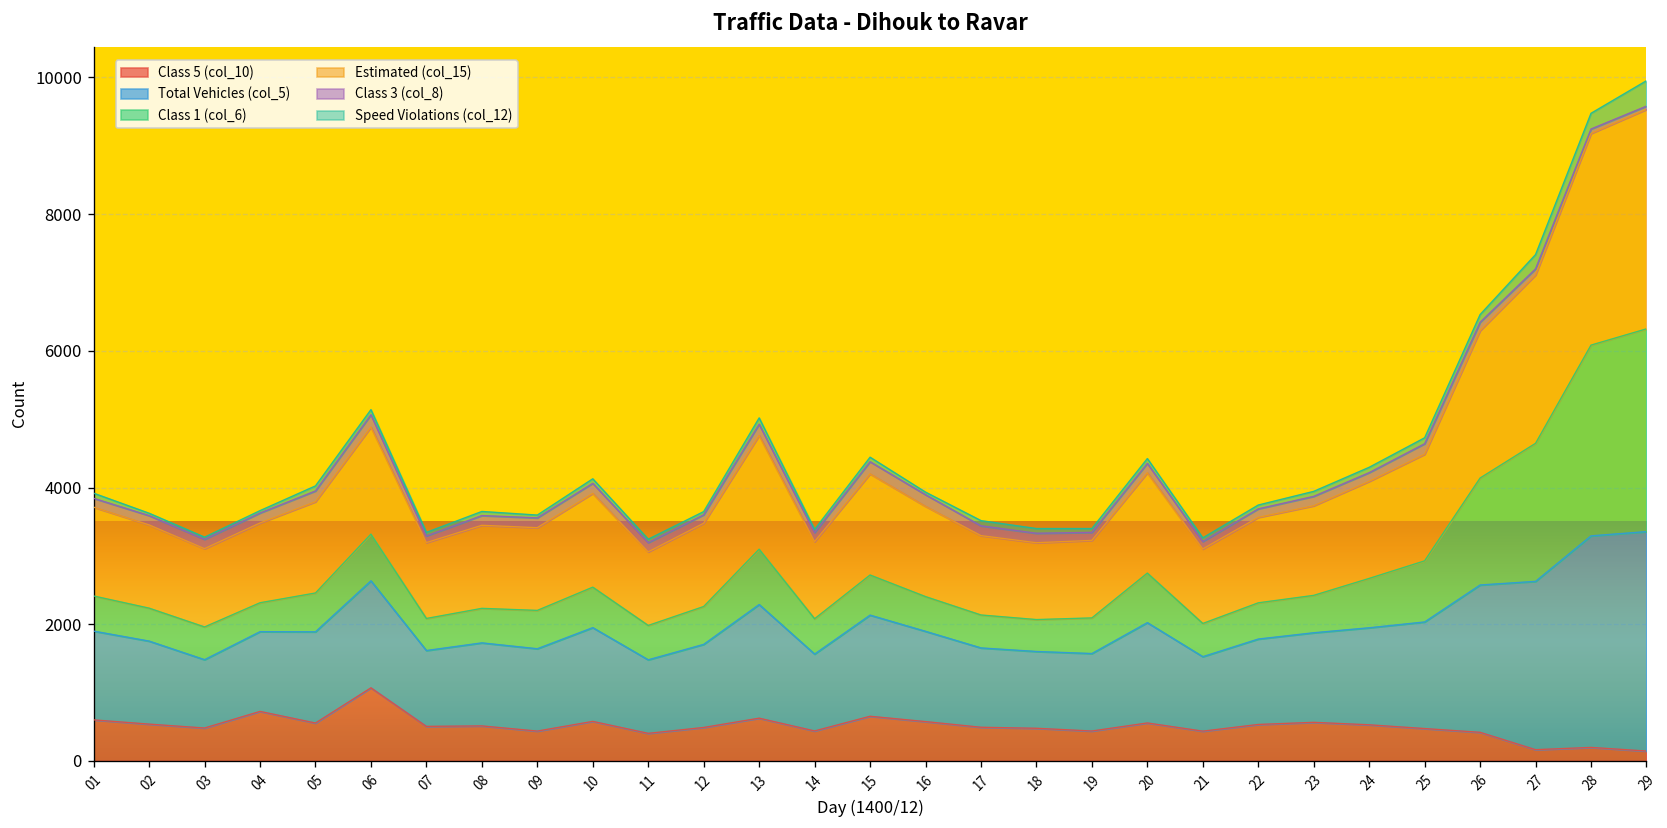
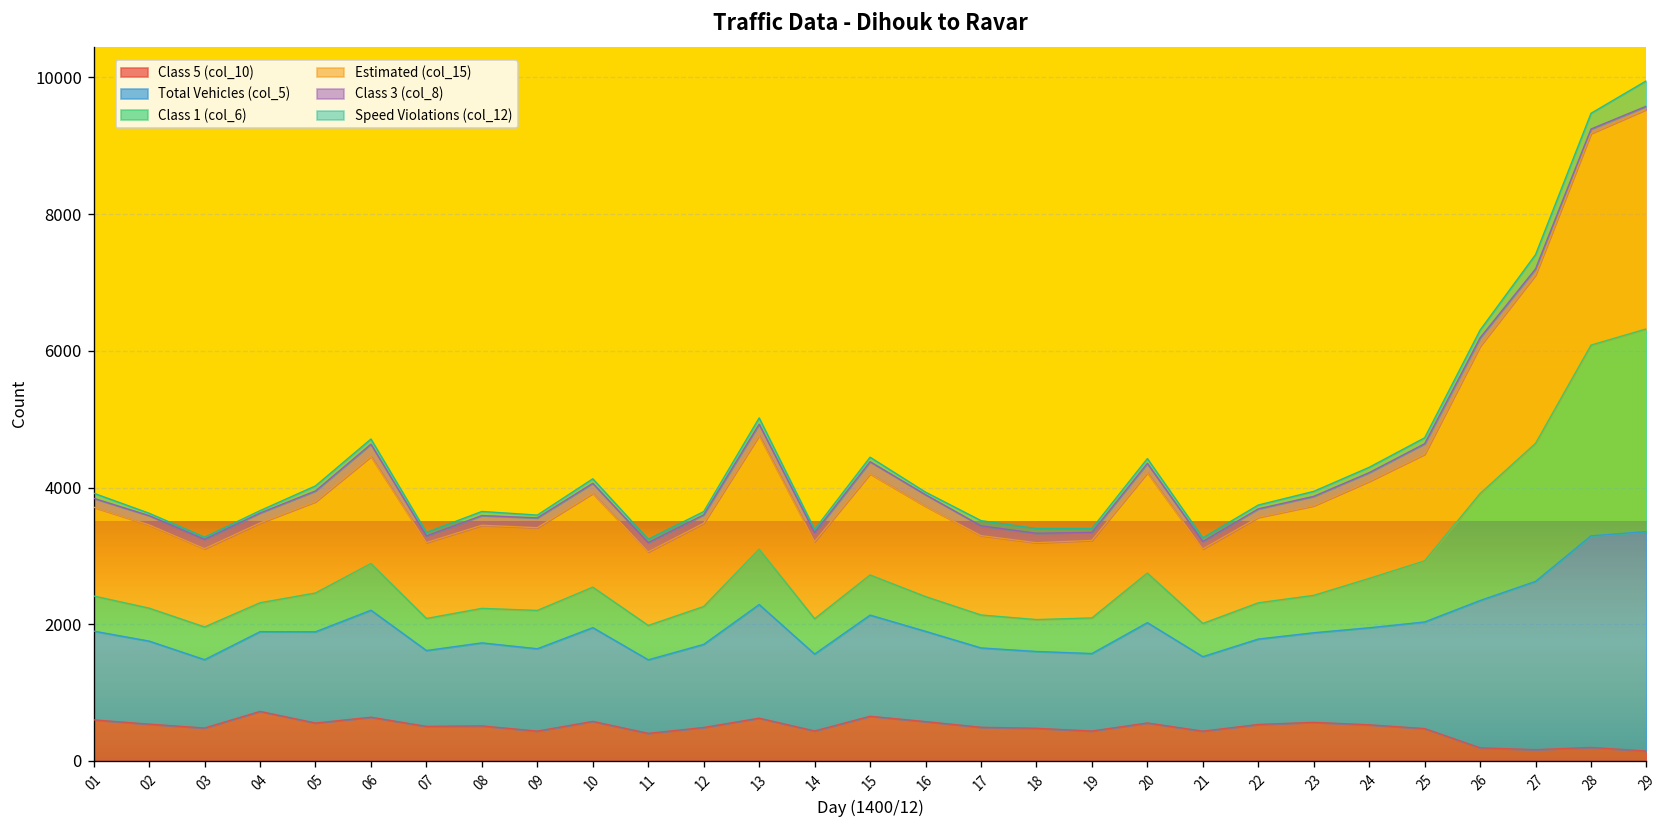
Class 5 (col_10), 06: 1100 -> 600
Class 5 (col_10), 26: 400 -> 200
